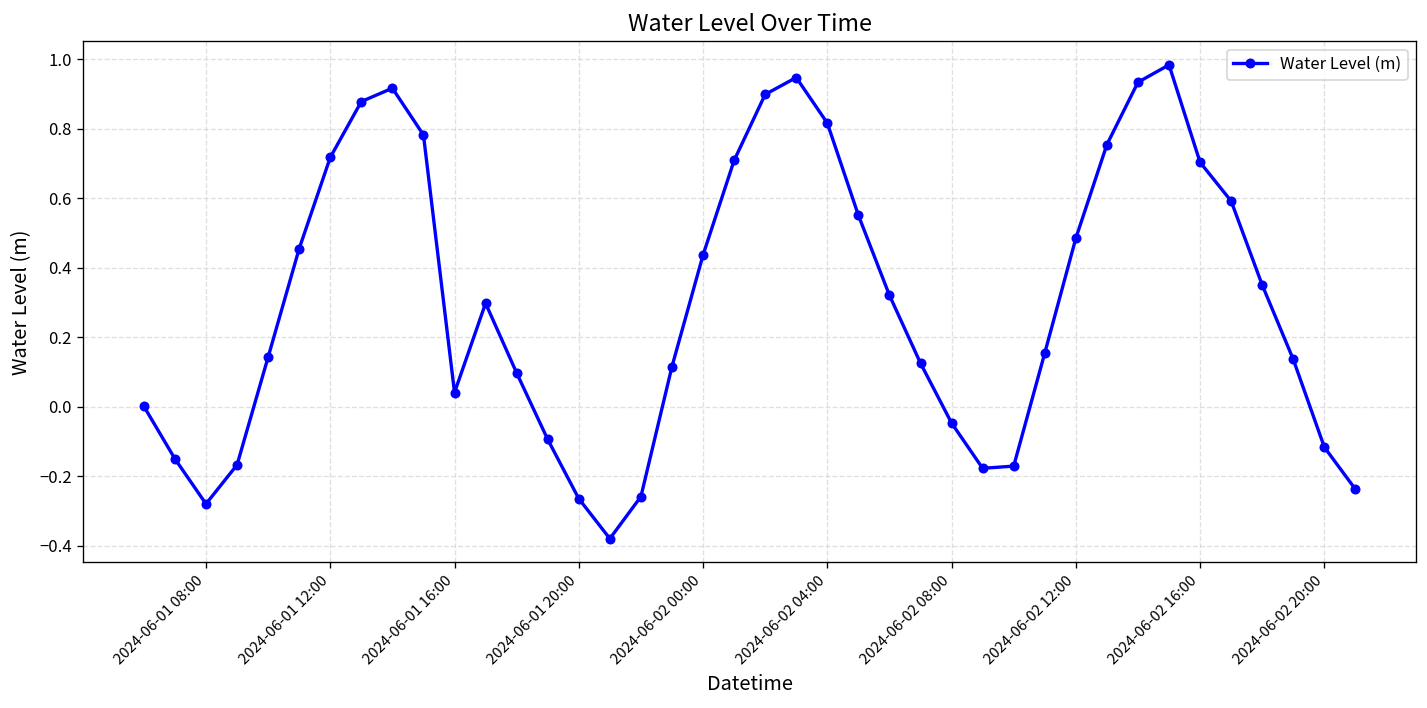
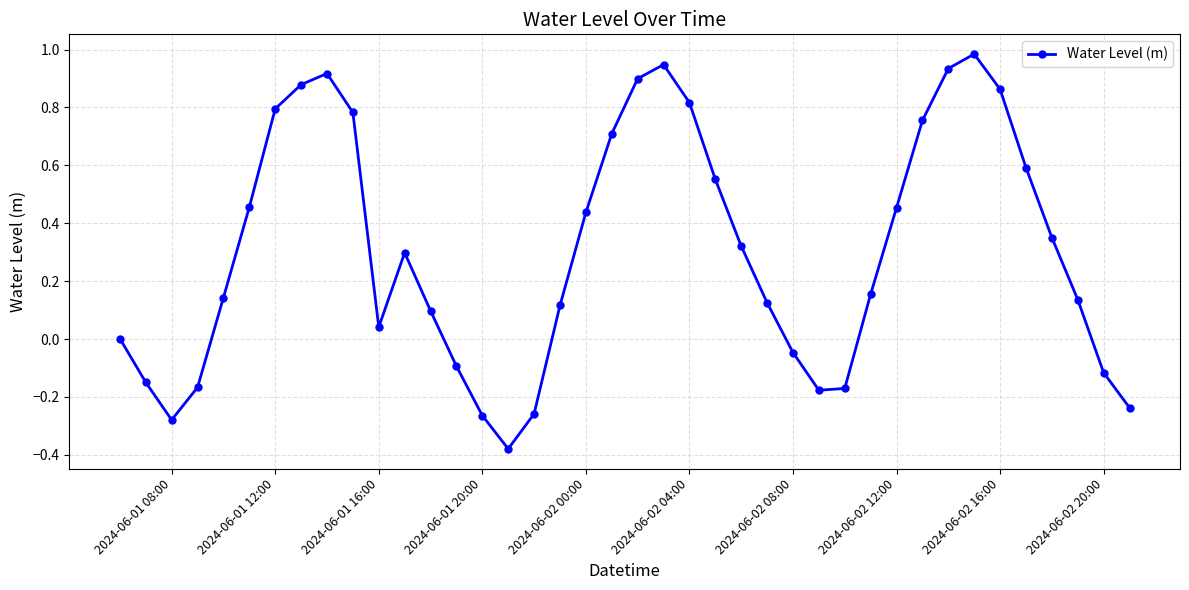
2024-06-01 12:00: 0.72 -> 0.80
2024-06-02 12:00: 0.49 -> 0.45
2024-06-02 16:00: 0.70 -> 0.86
